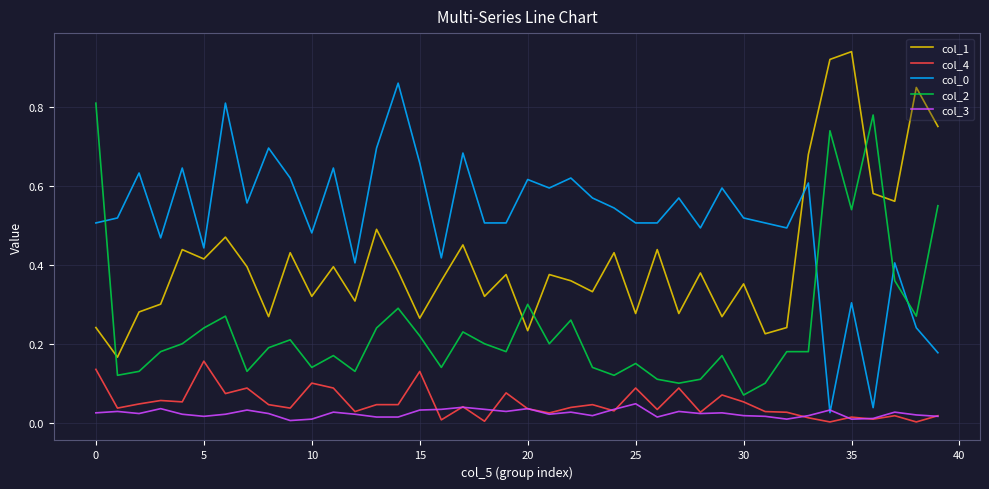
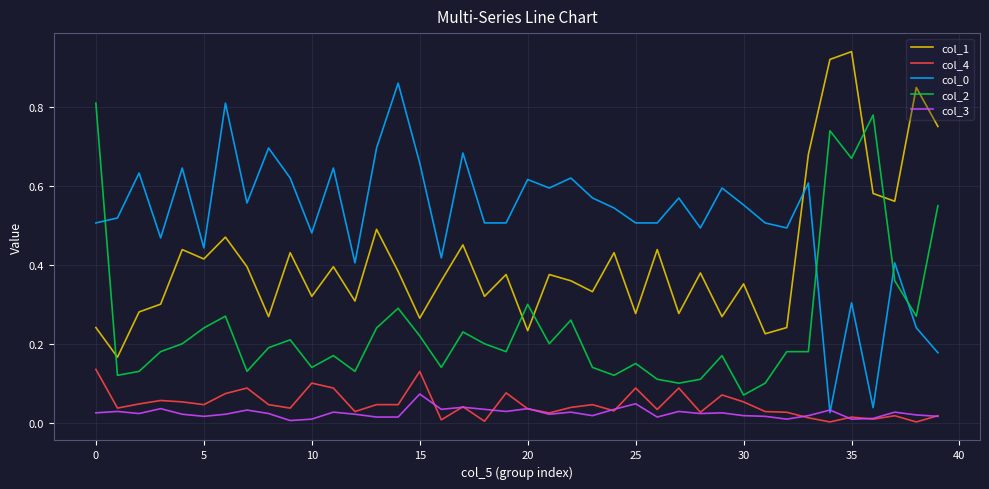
col_4, 5: 0.16 -> 0.05
col_3, 15: 0.03 -> 0.07
col_0, 30: 0.52 -> 0.55
col_2, 35: 0.54 -> 0.67
